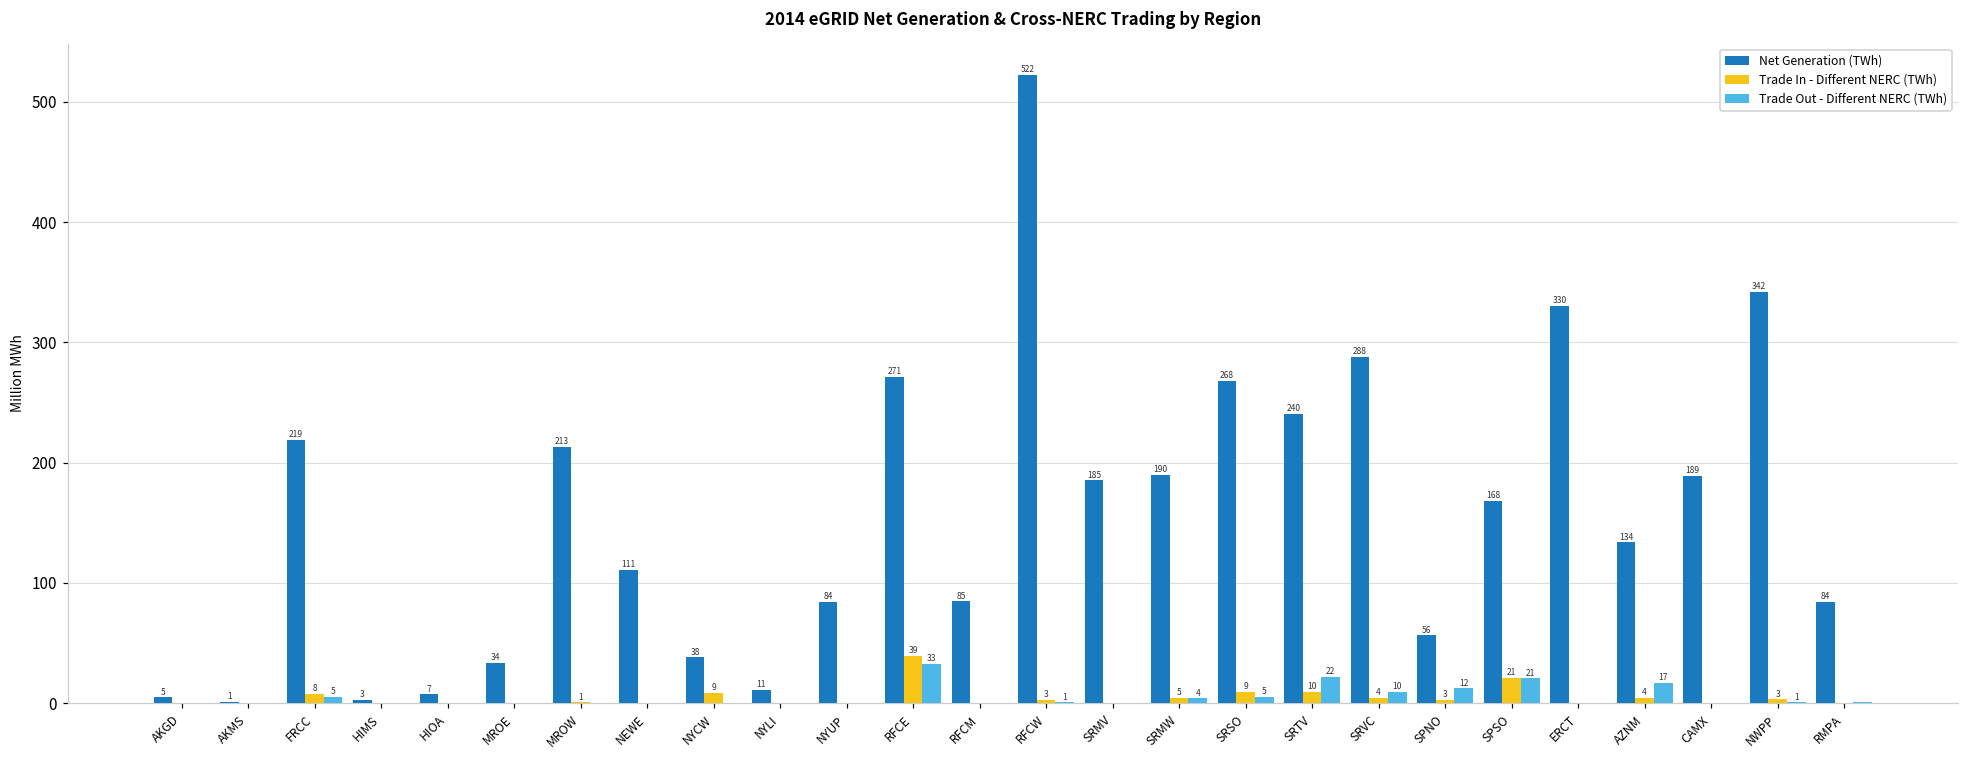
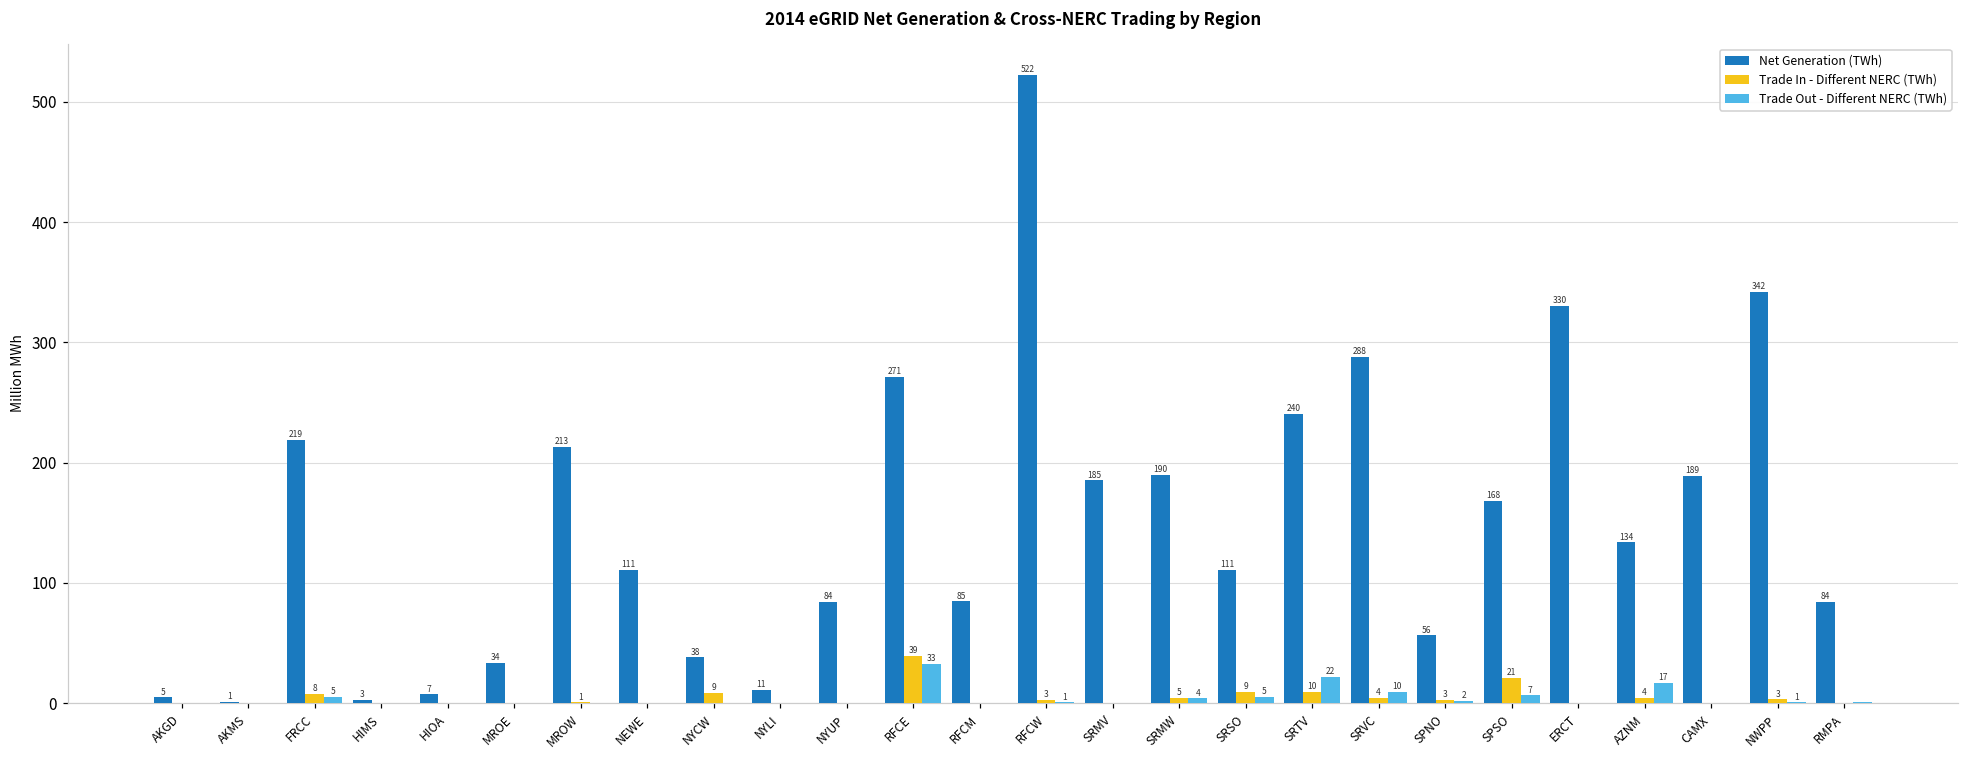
Net Generation (TWh), SRSO: 268 -> 111
Trade Out - Different NERC (TWh), SPNO: 12 -> 2
Trade Out - Different NERC (TWh), SPSO: 21 -> 7
